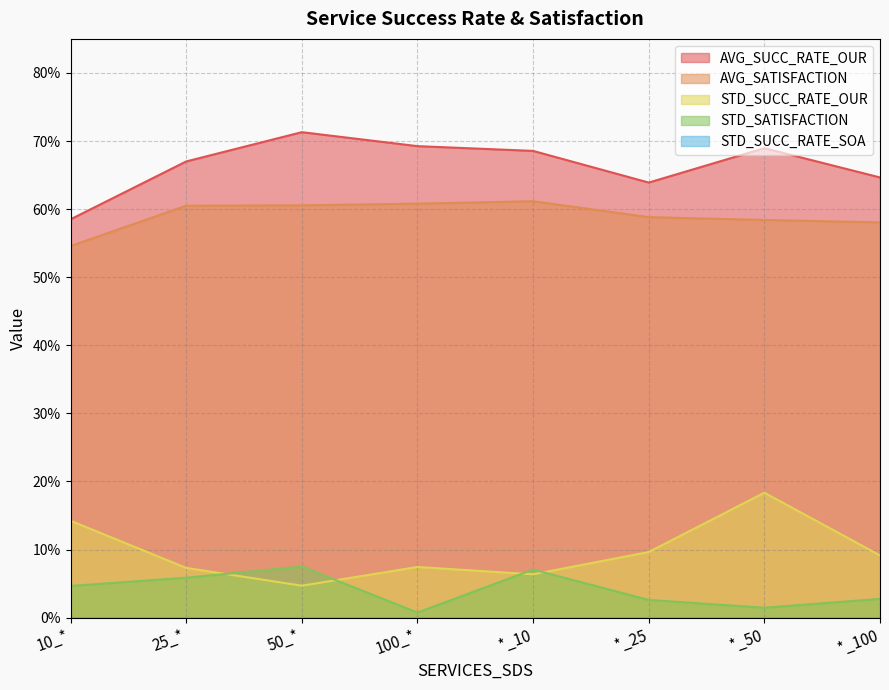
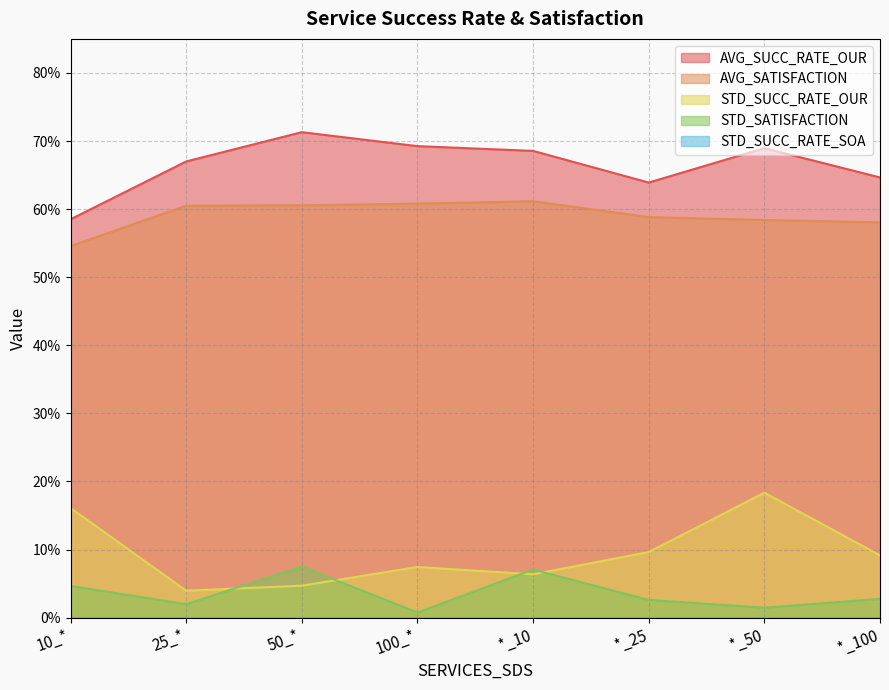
STD_SUCC_RATE_OUR, 10_*: 14% -> 16%
STD_SUCC_RATE_OUR, 25_*: 7% -> 4%
STD_SATISFACTION, 25_*: 6% -> 2%
